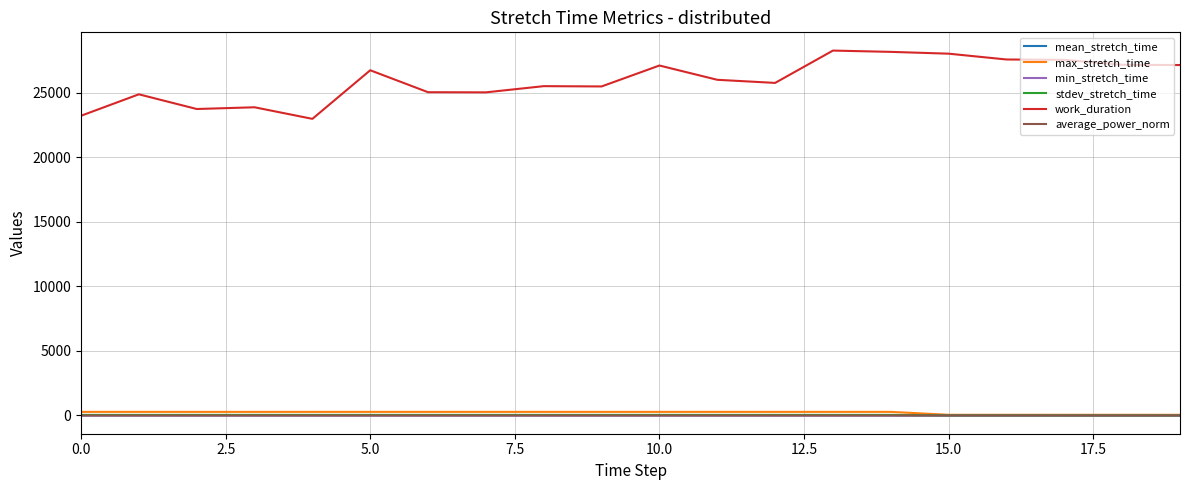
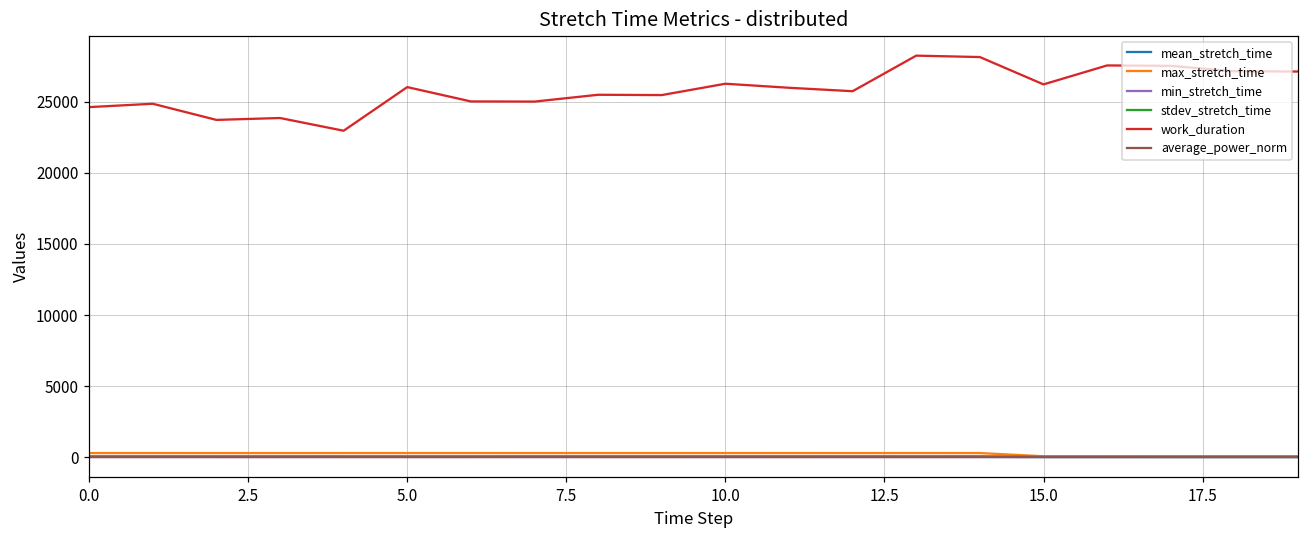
work_duration, 0.0: 23200 -> 24600
work_duration, 5.0: 26700 -> 26000
work_duration, 10.0: 27100 -> 26300
work_duration, 15.0: 28000 -> 26200
